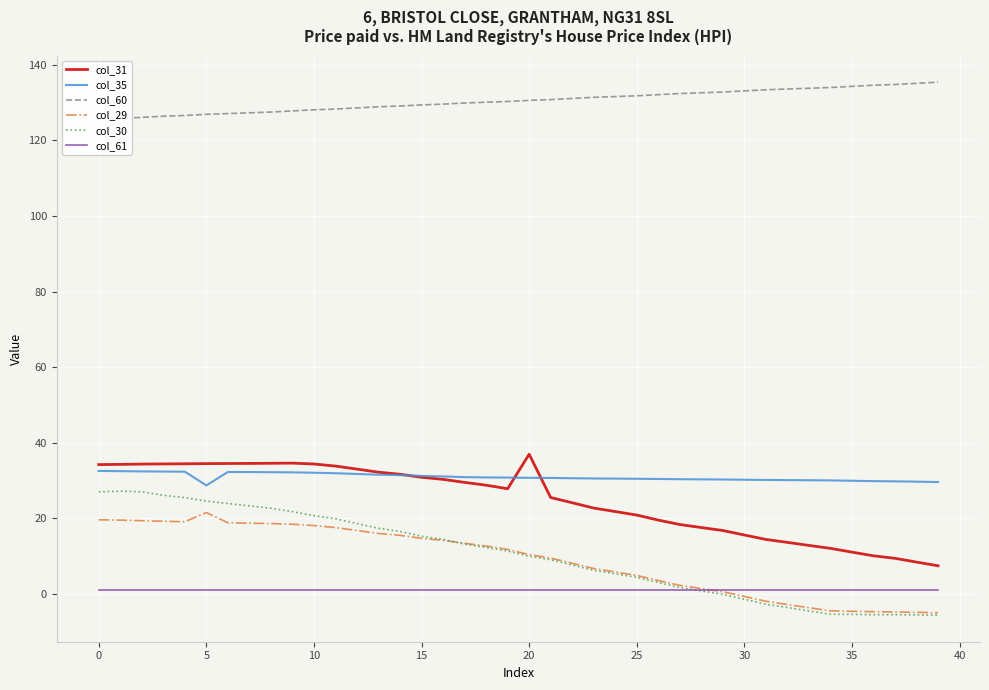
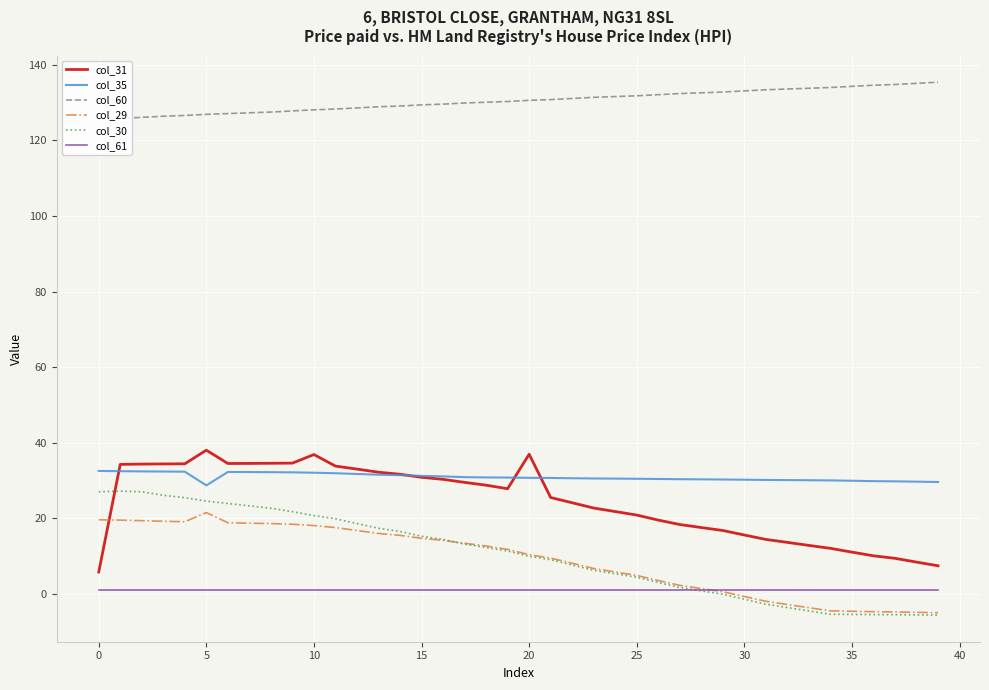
col_31, 0: 34 -> 6
col_31, 5: 34 -> 38
col_31, 10: 34 -> 37
